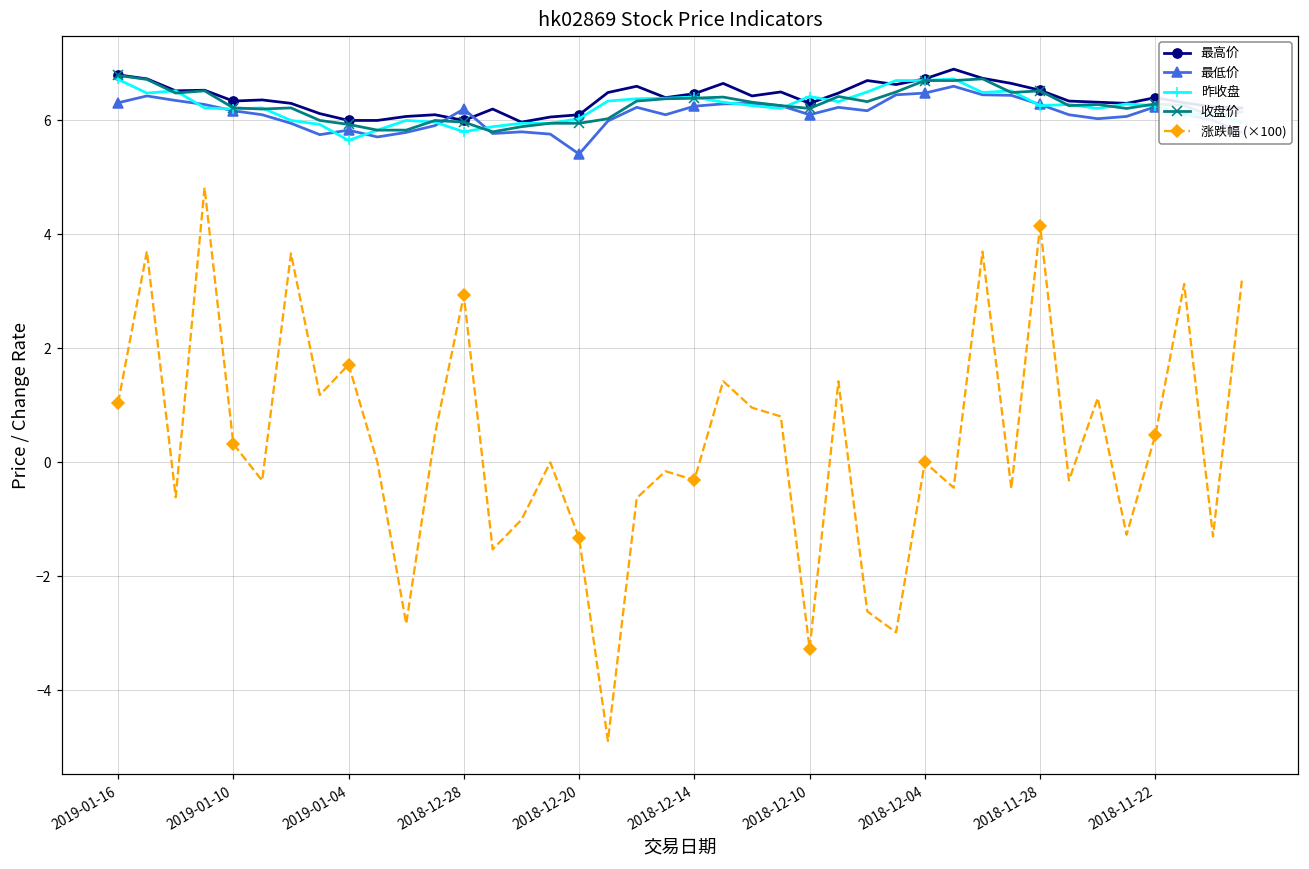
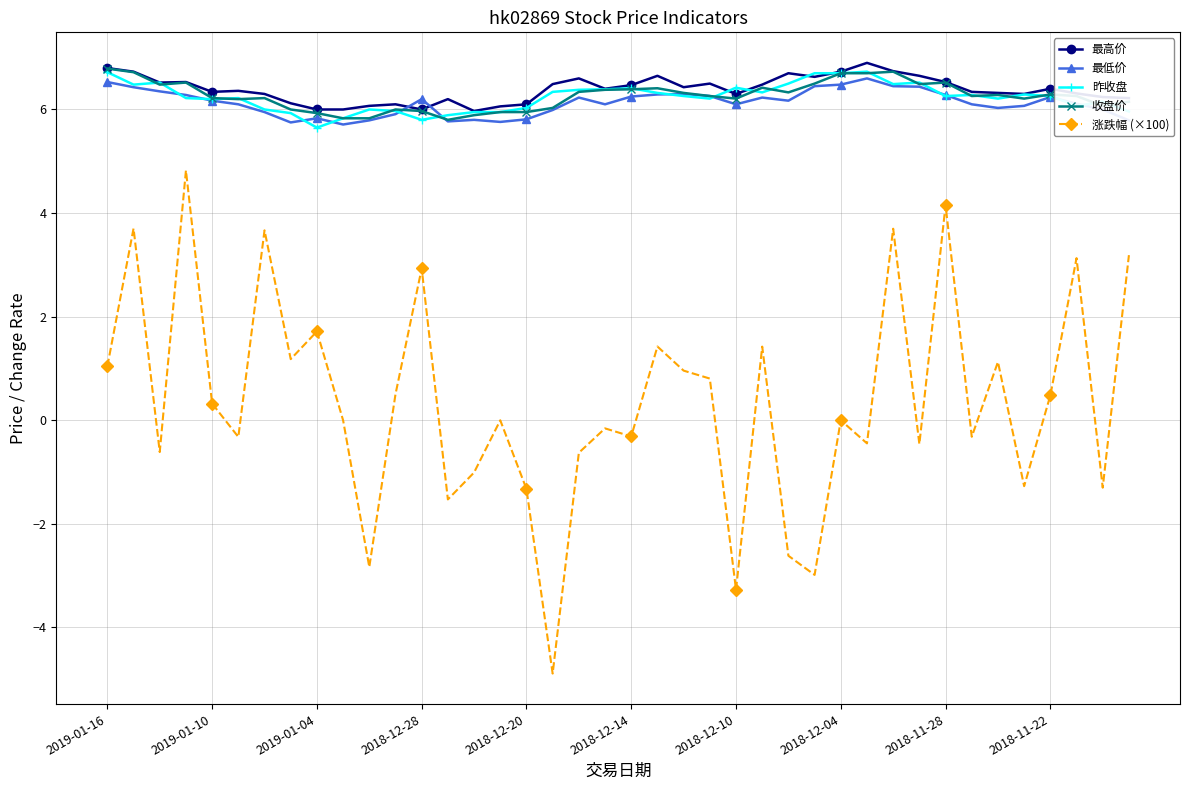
最低价, 2019-01-16: 6.3 -> 6.5
最低价, 2018-12-20: 5.4 -> 5.8
